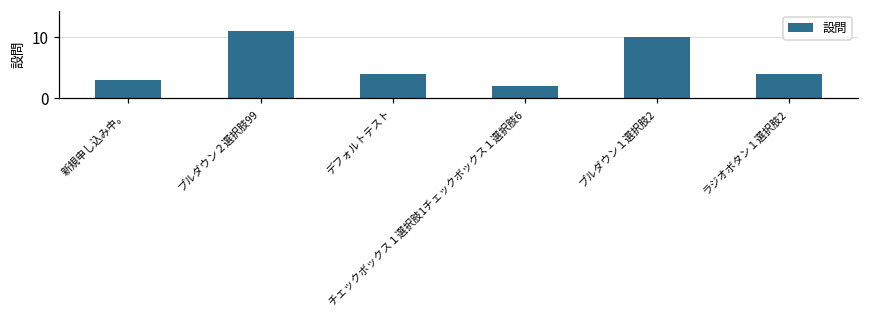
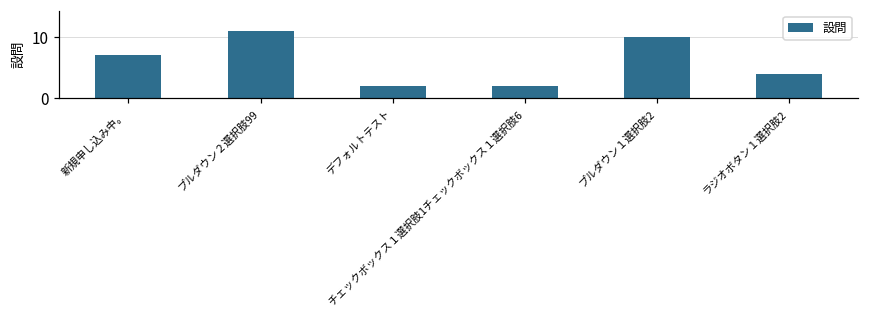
新規申し込み中。: 3 -> 7
デフォルトテスト: 4 -> 2
